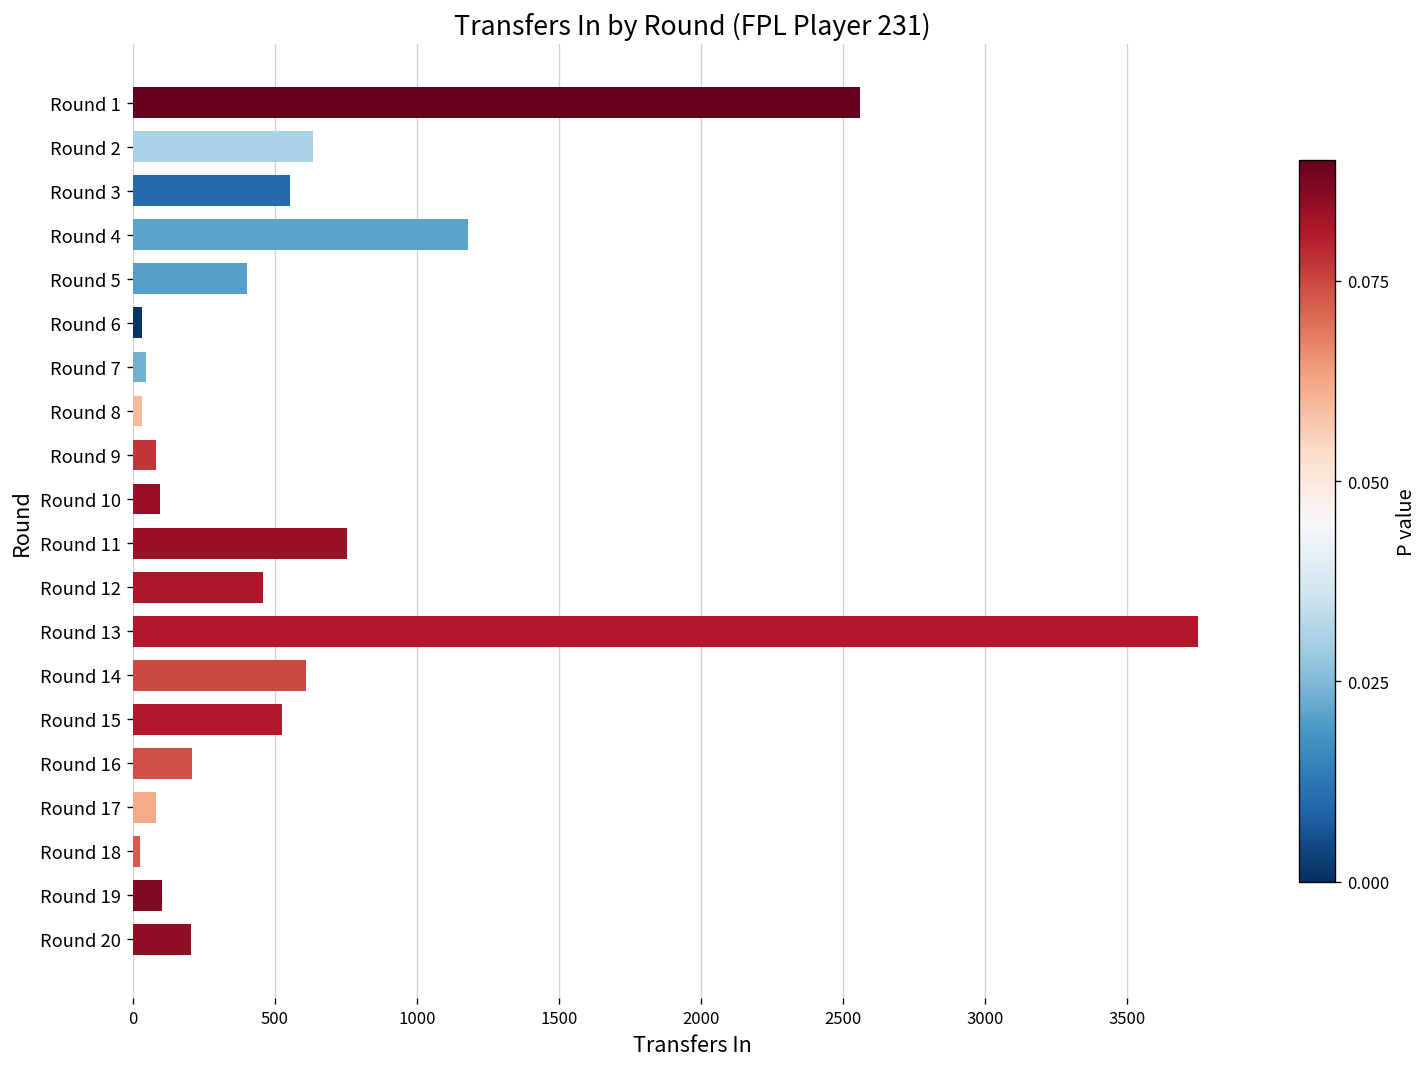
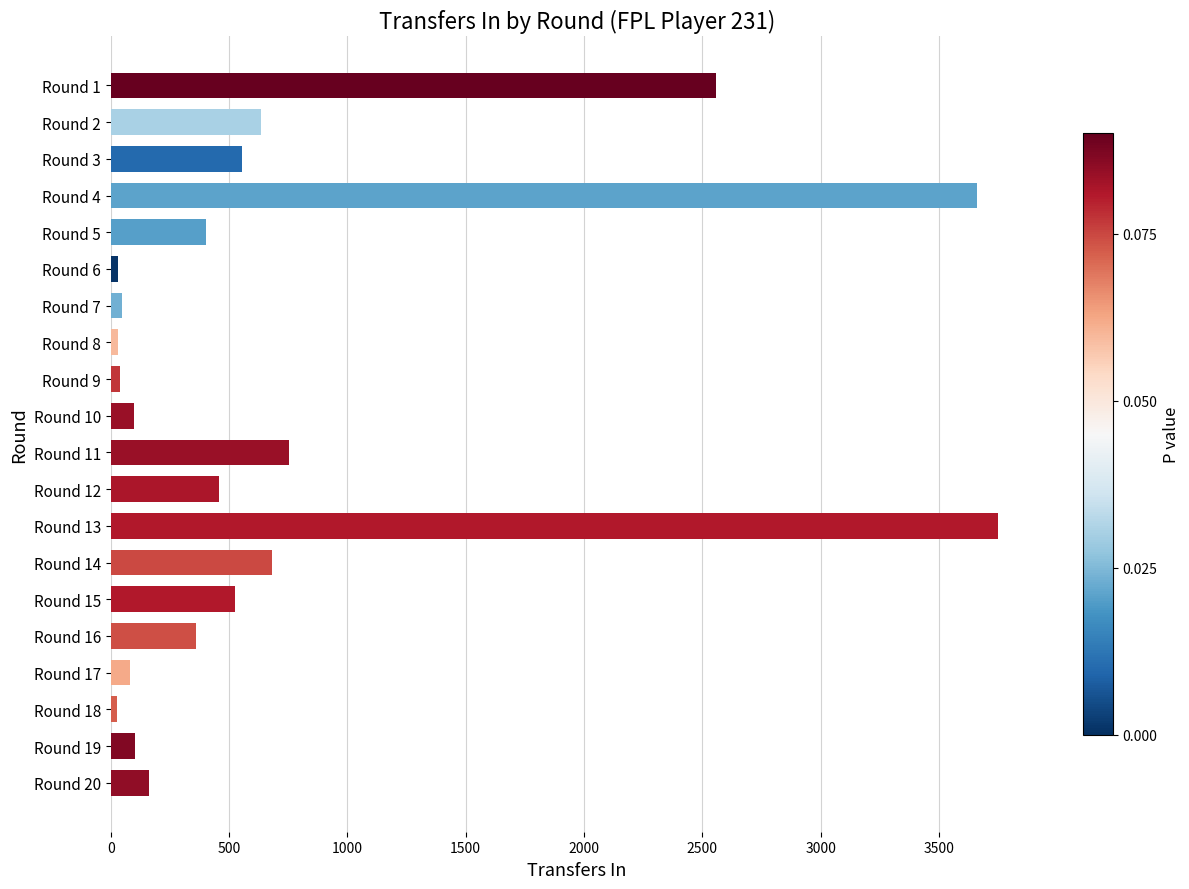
Round 4: 1180 -> 3660
Round 9: 80 -> 40
Round 14: 610 -> 680
Round 16: 210 -> 360
Round 20: 200 -> 160
